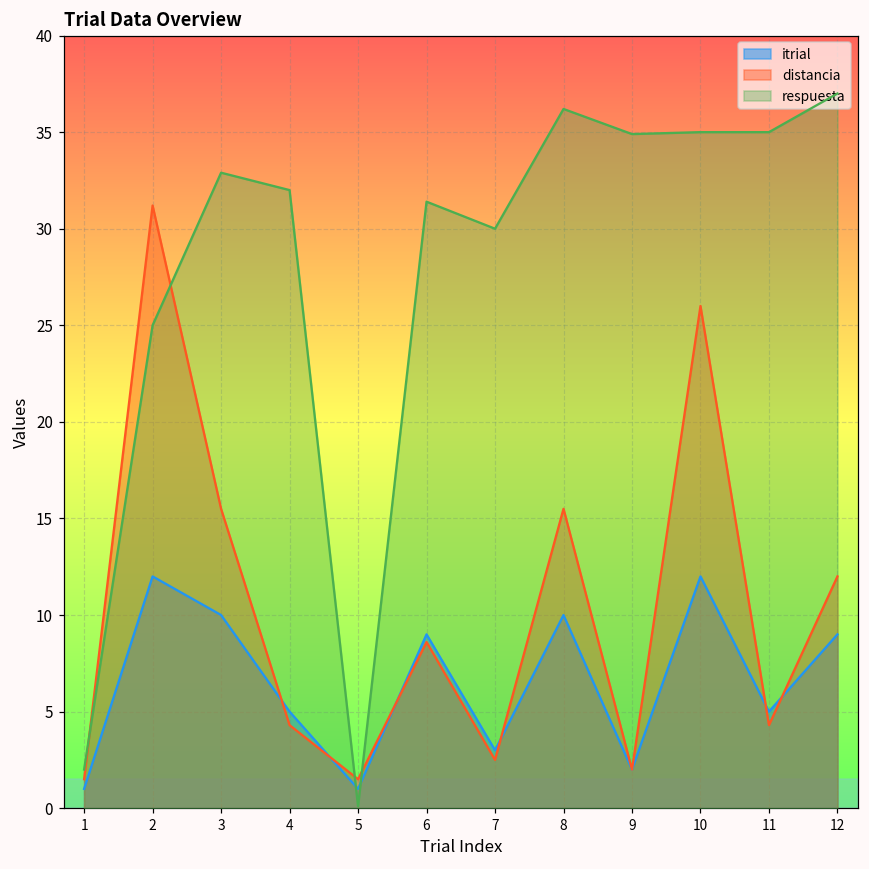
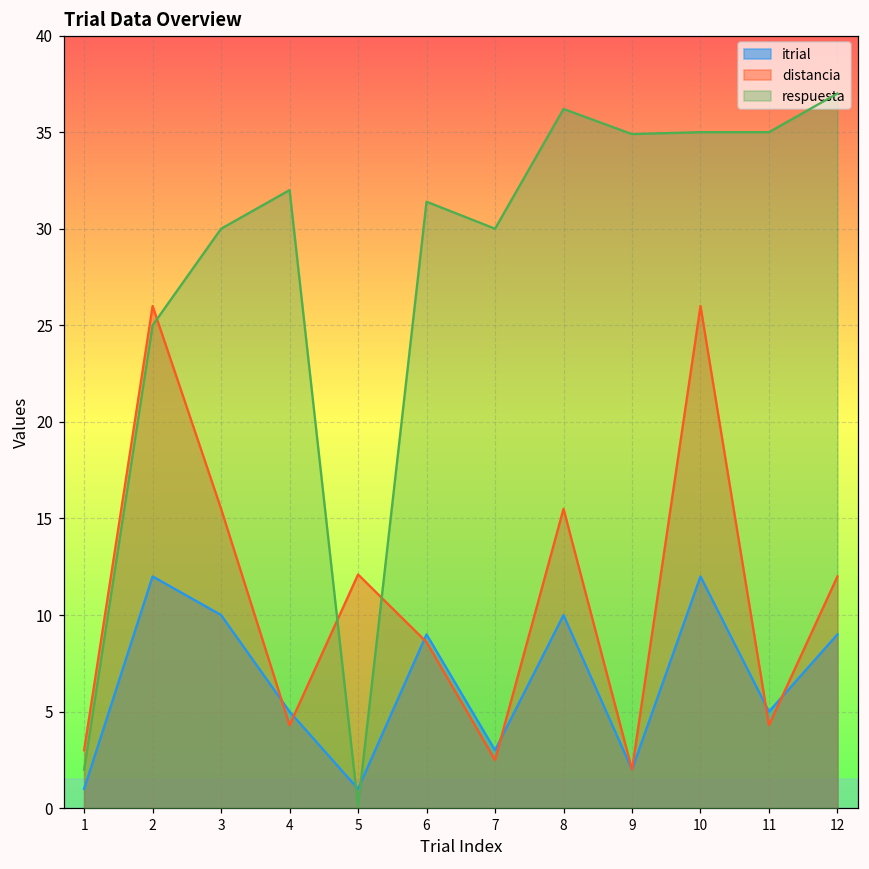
distancia, 1: 1.5 -> 3.0
distancia, 2: 31.2 -> 26.0
respuesta, 3: 32.9 -> 30.0
distancia, 5: 1.5 -> 12.1
